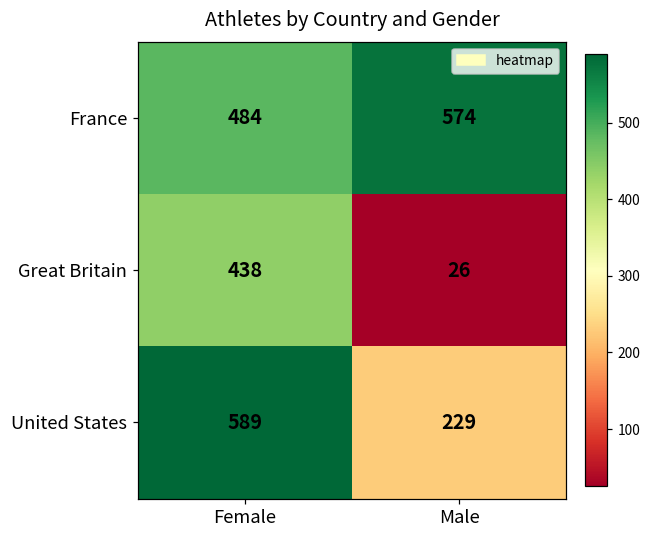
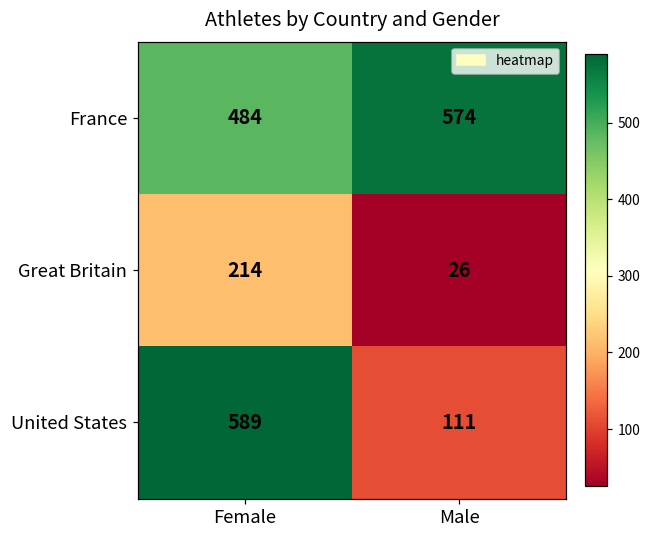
Great Britain, Female: 438 -> 214
United States, Male: 229 -> 111
